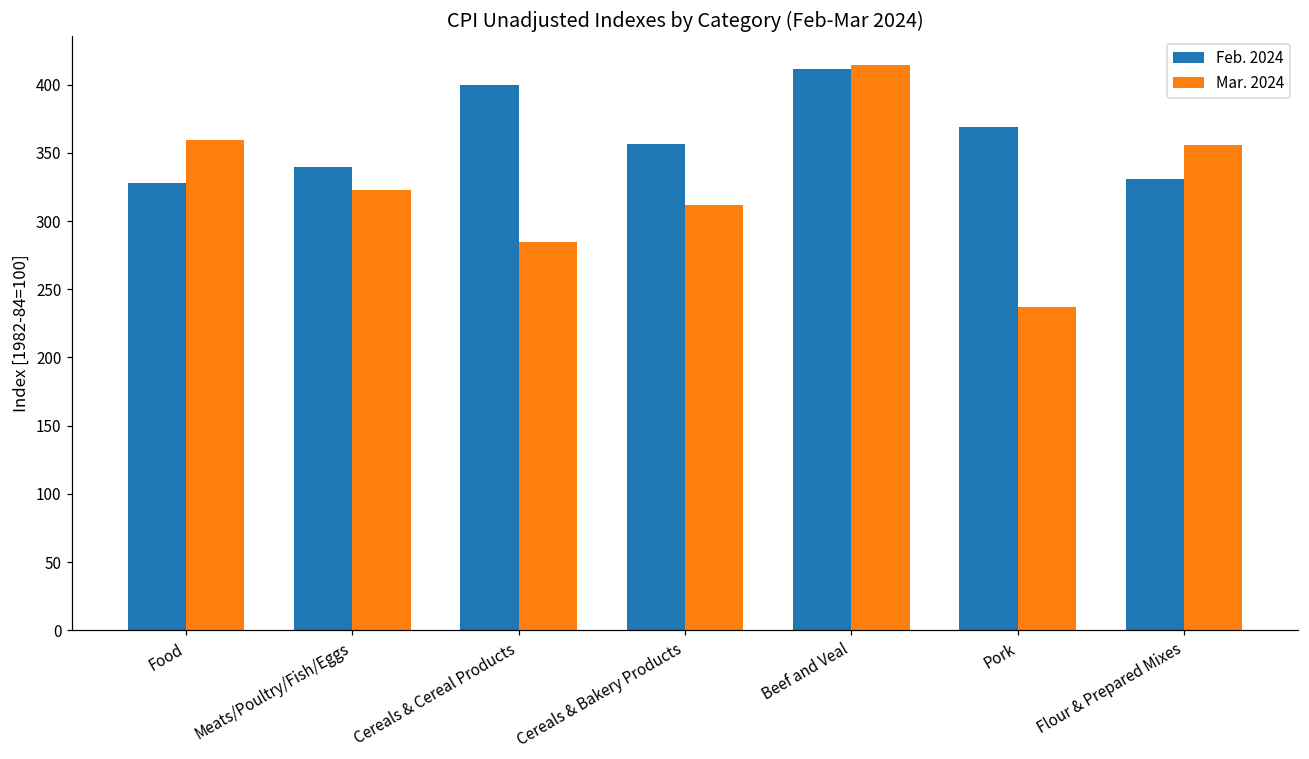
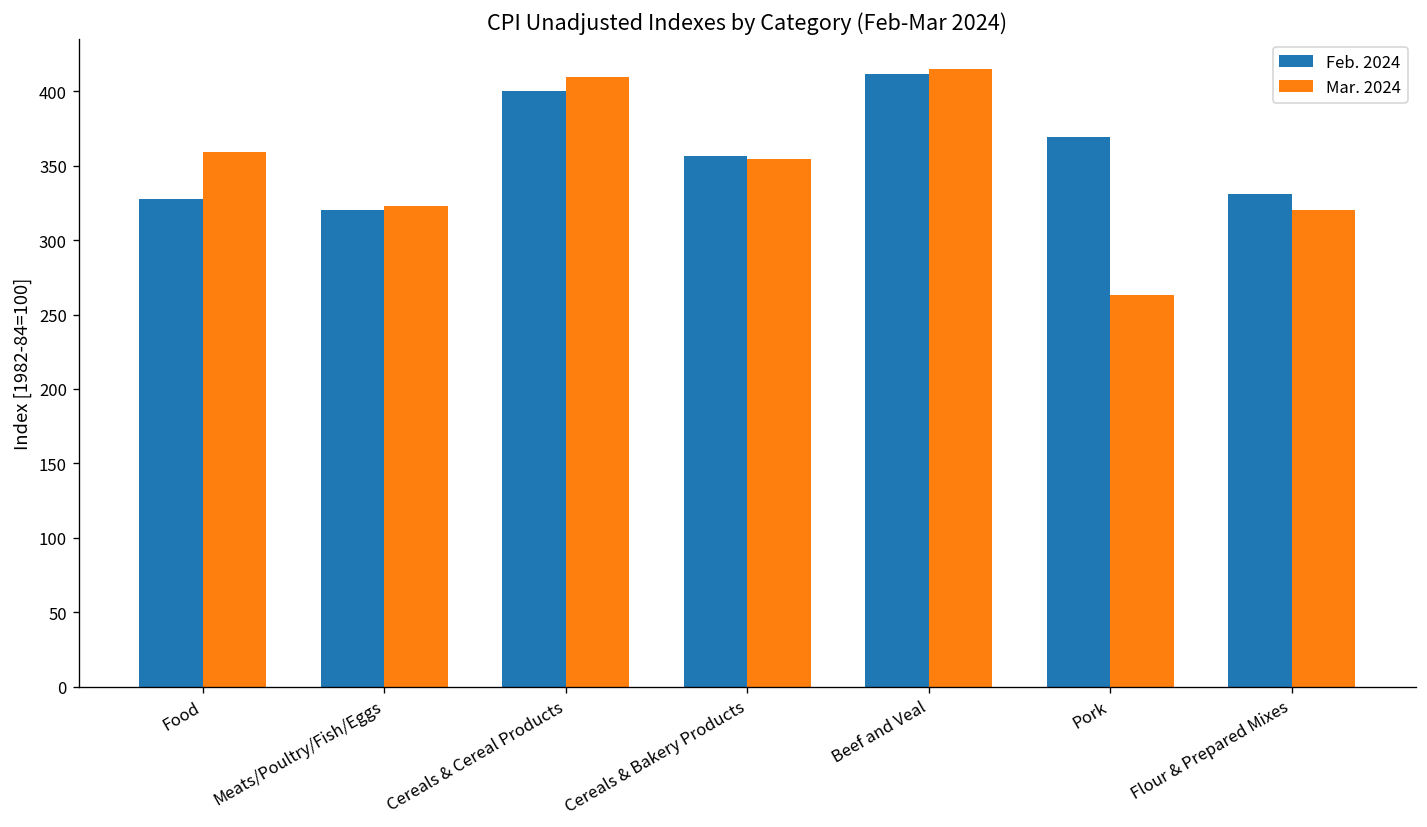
Feb. 2024, Meats/Poultry/Fish/Eggs: 339 -> 320
Mar. 2024, Cereals & Cereal Products: 285 -> 410
Mar. 2024, Cereals & Bakery Products: 311 -> 355
Mar. 2024, Pork: 237 -> 263
Mar. 2024, Flour & Prepared Mixes: 356 -> 320
